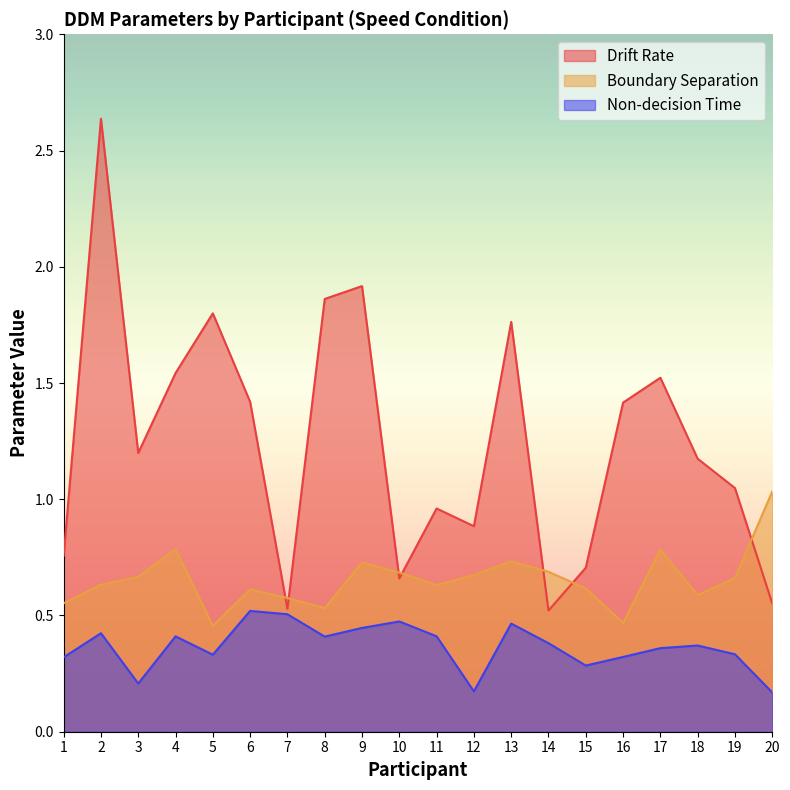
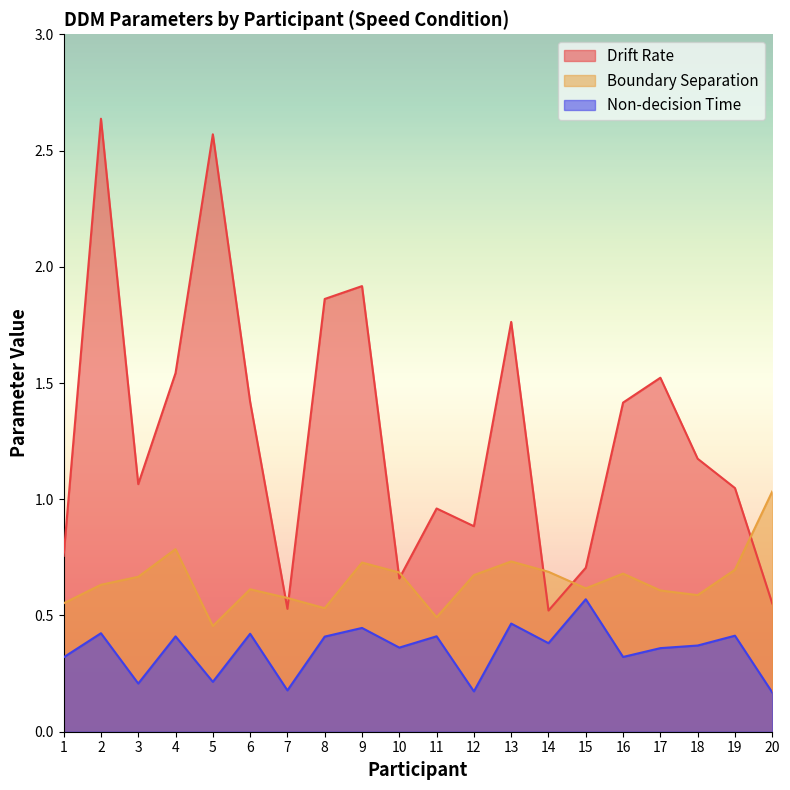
Drift Rate, 3: 1.20 -> 1.06
Drift Rate, 5: 1.80 -> 2.57
Non-decision Time, 5: 0.33 -> 0.21
Non-decision Time, 6: 0.52 -> 0.42
Non-decision Time, 7: 0.51 -> 0.18
Non-decision Time, 10: 0.47 -> 0.36
Boundary Separation, 11: 0.63 -> 0.49
Non-decision Time, 15: 0.28 -> 0.57
Boundary Separation, 16: 0.47 -> 0.68
Boundary Separation, 17: 0.78 -> 0.61
Boundary Separation, 19: 0.66 -> 0.70
Non-decision Time, 19: 0.33 -> 0.41
